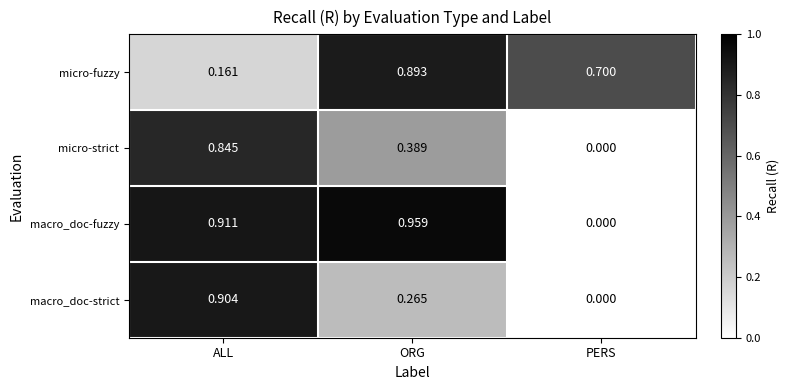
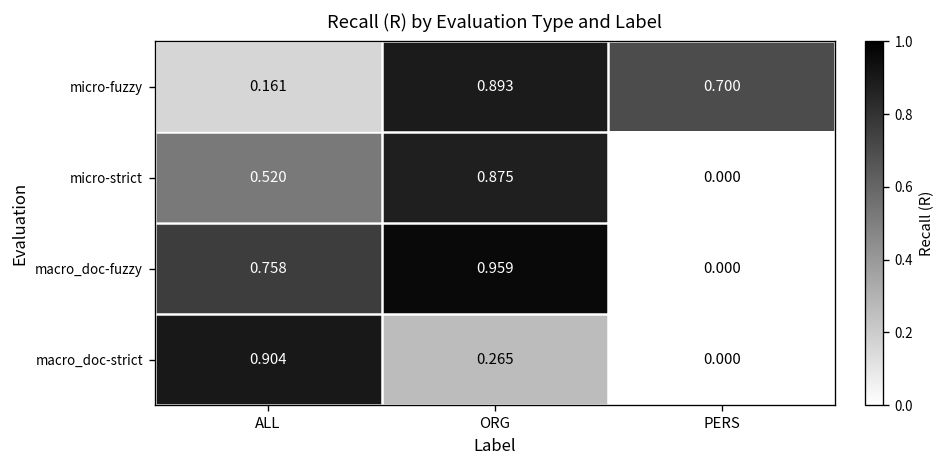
micro-strict, ALL: 0.845 -> 0.520
micro-strict, ORG: 0.389 -> 0.875
macro_doc-fuzzy, ALL: 0.911 -> 0.758
